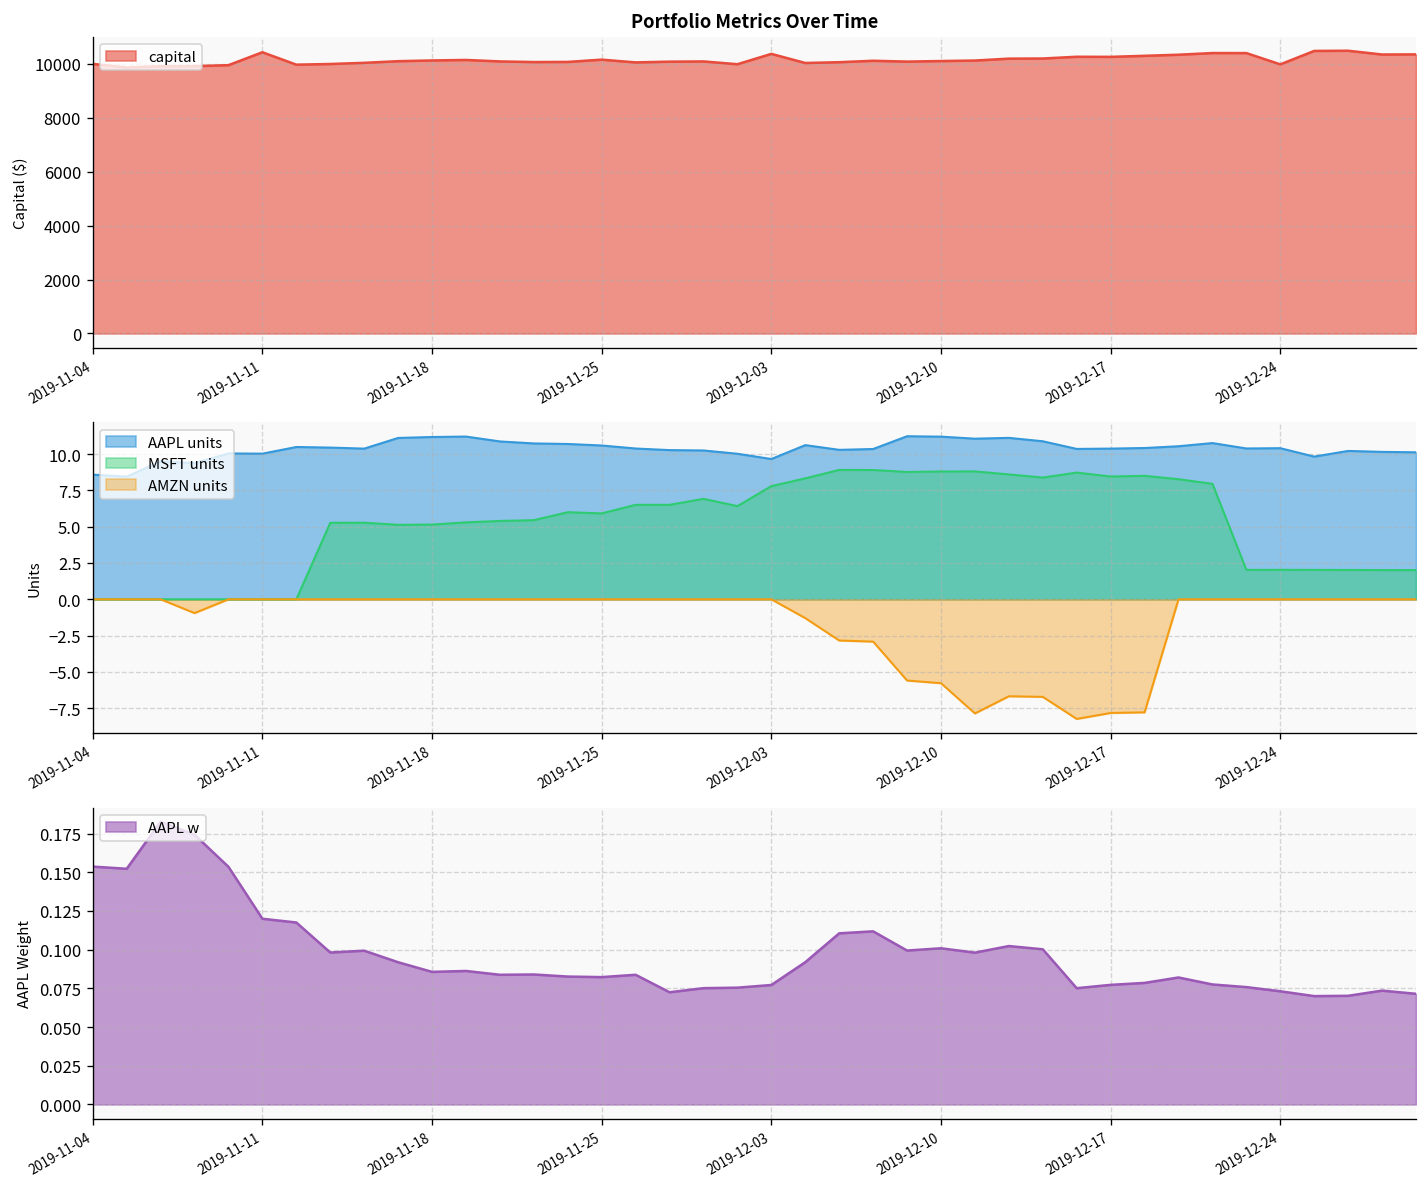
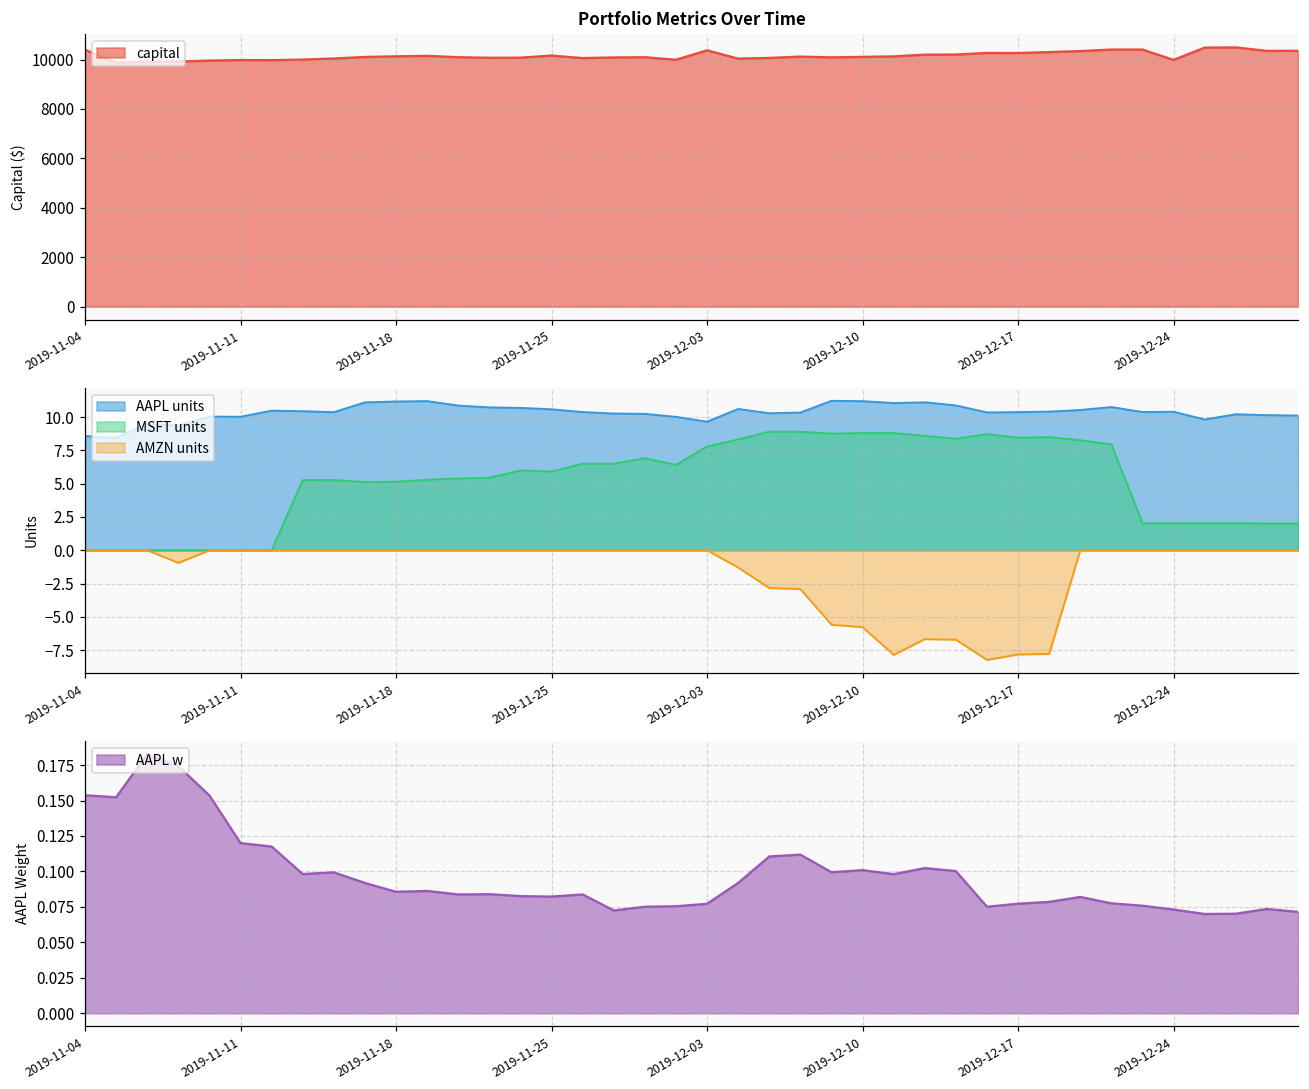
Portfolio Metrics Over Time, 2019-11-04: 10000 -> 10400
Portfolio Metrics Over Time, 2019-11-11: 10400 -> 10000
